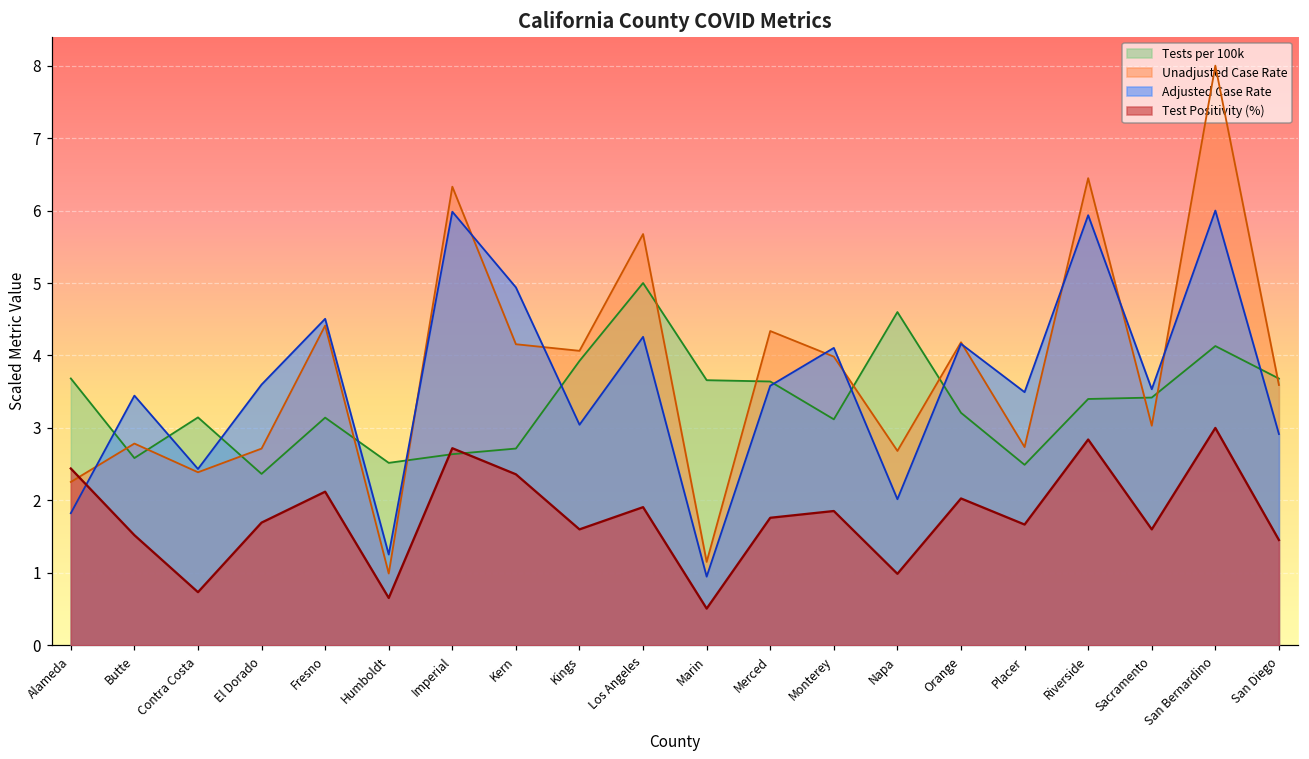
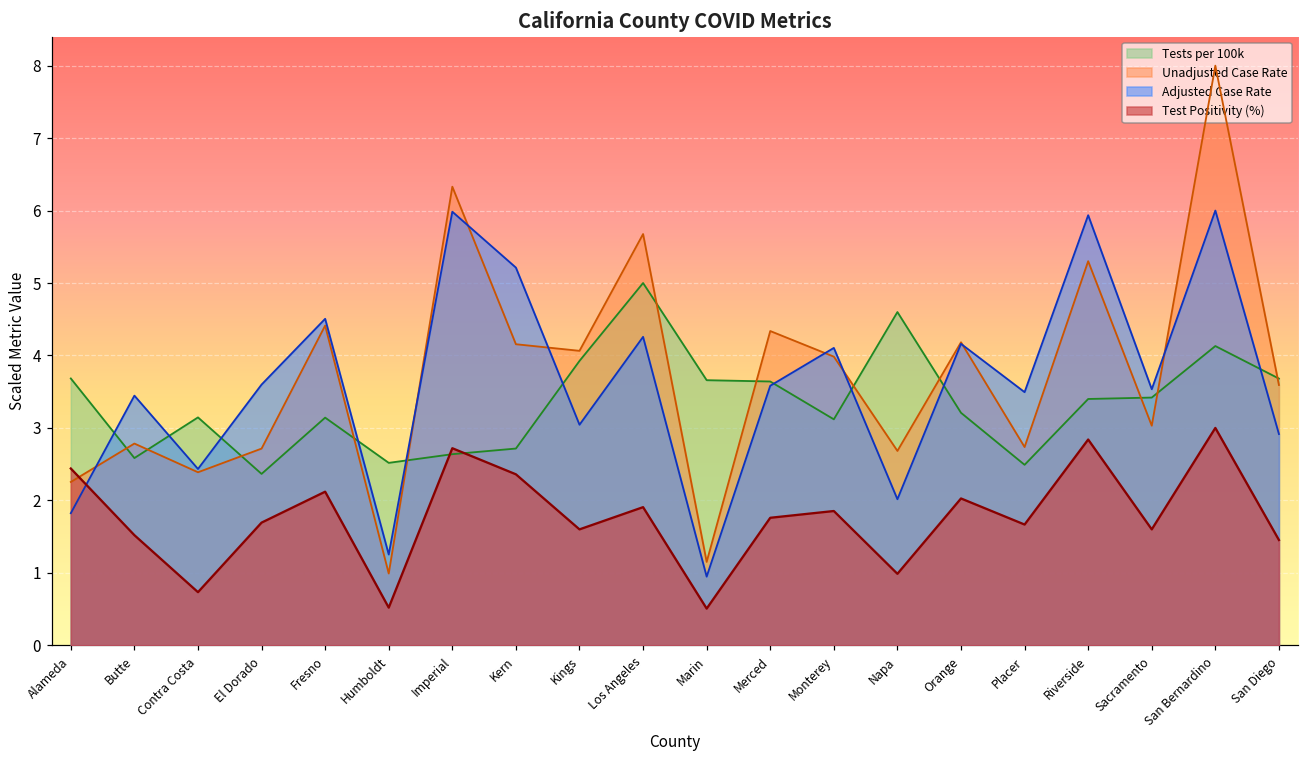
Test Positivity (%), Humboldt: 0.7 -> 0.5
Adjusted Case Rate, Kern: 4.9 -> 5.2
Unadjusted Case Rate, Riverside: 6.4 -> 5.3
